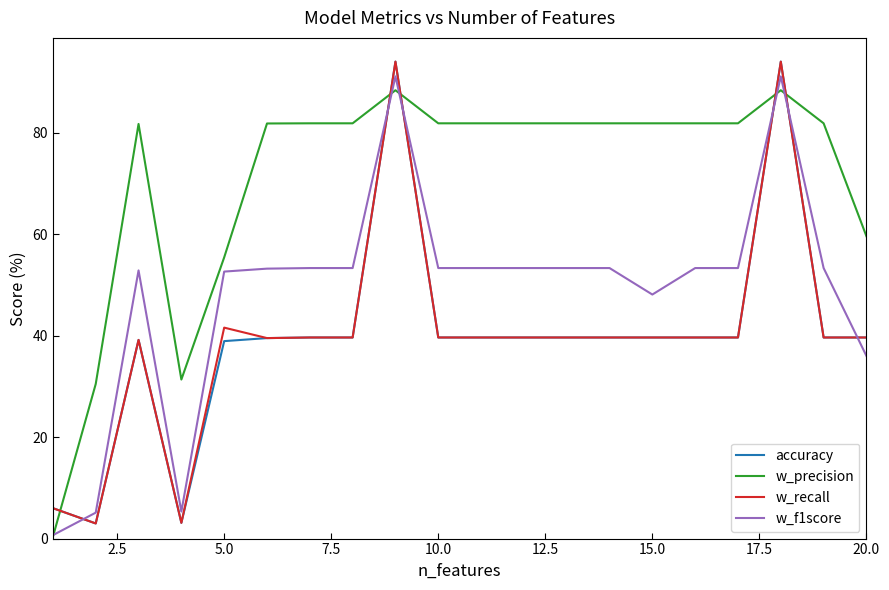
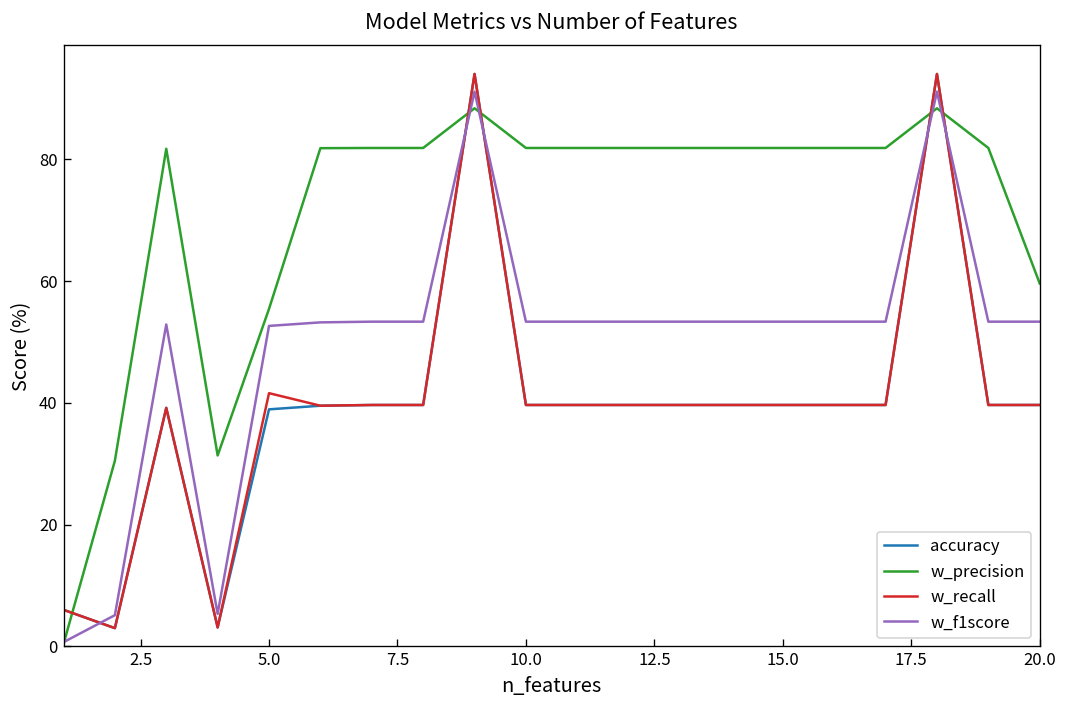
w_f1score, 15.0: 48 -> 53
w_f1score, 20.0: 36 -> 53
